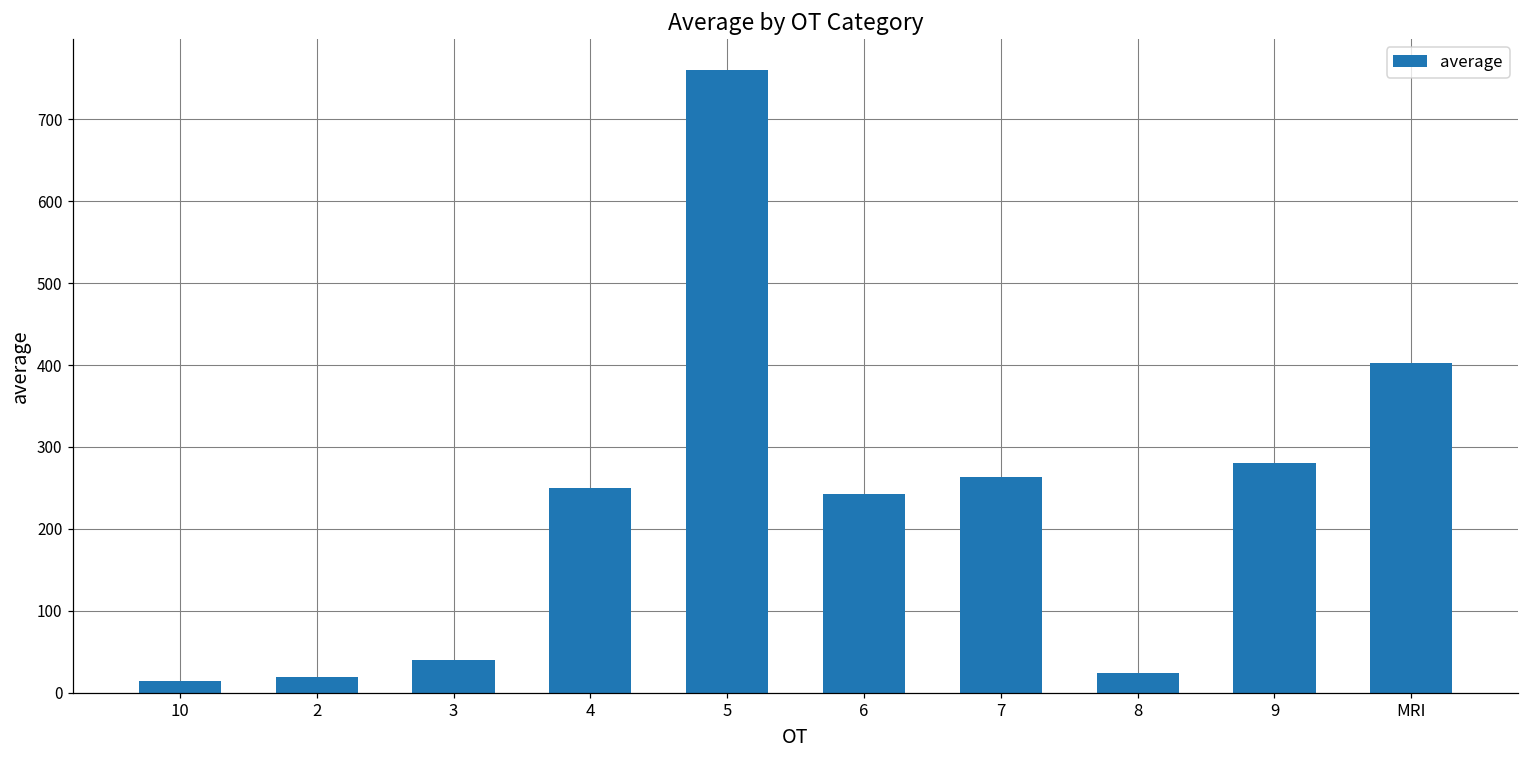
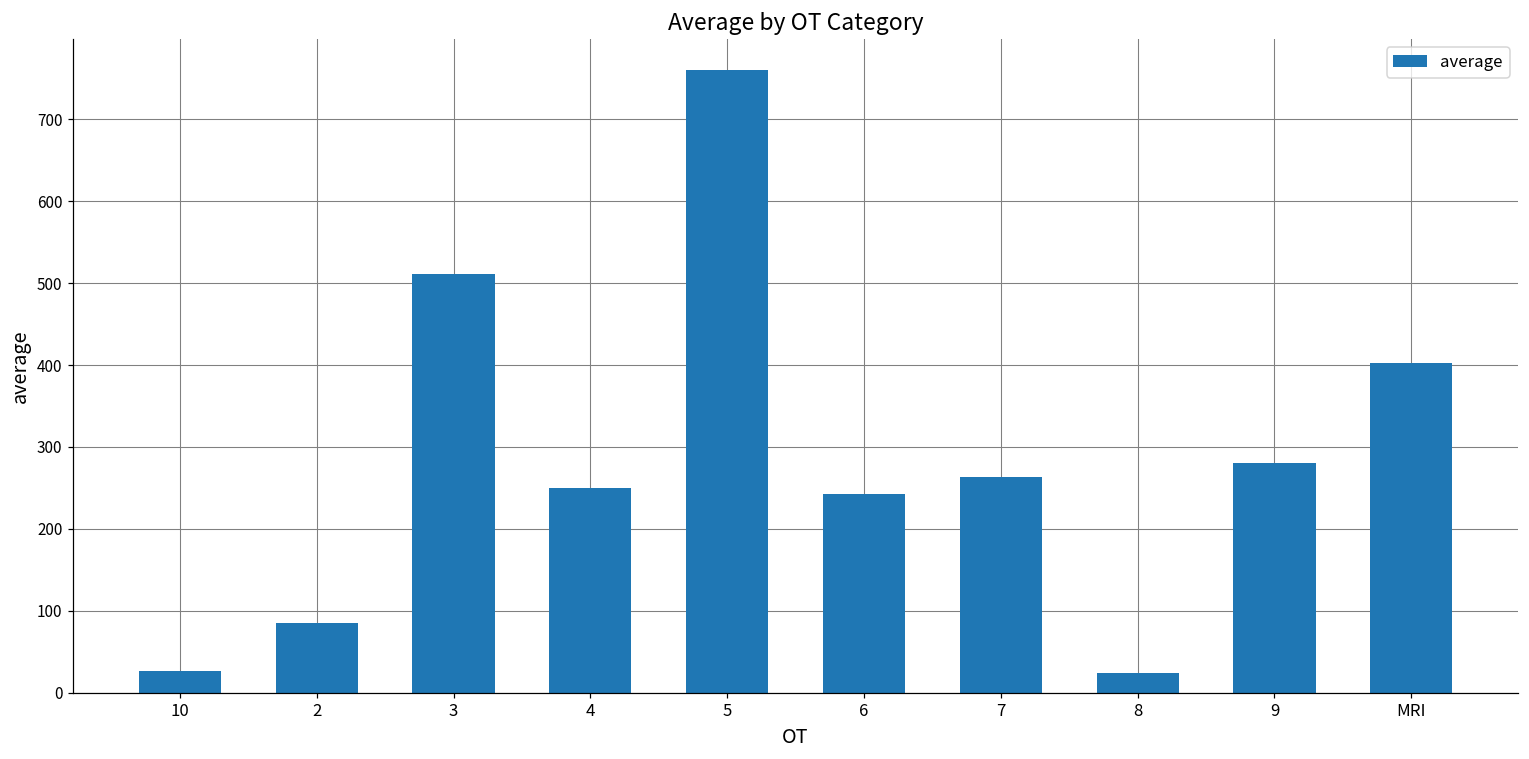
10: 10 -> 30
2: 20 -> 80
3: 40 -> 510
